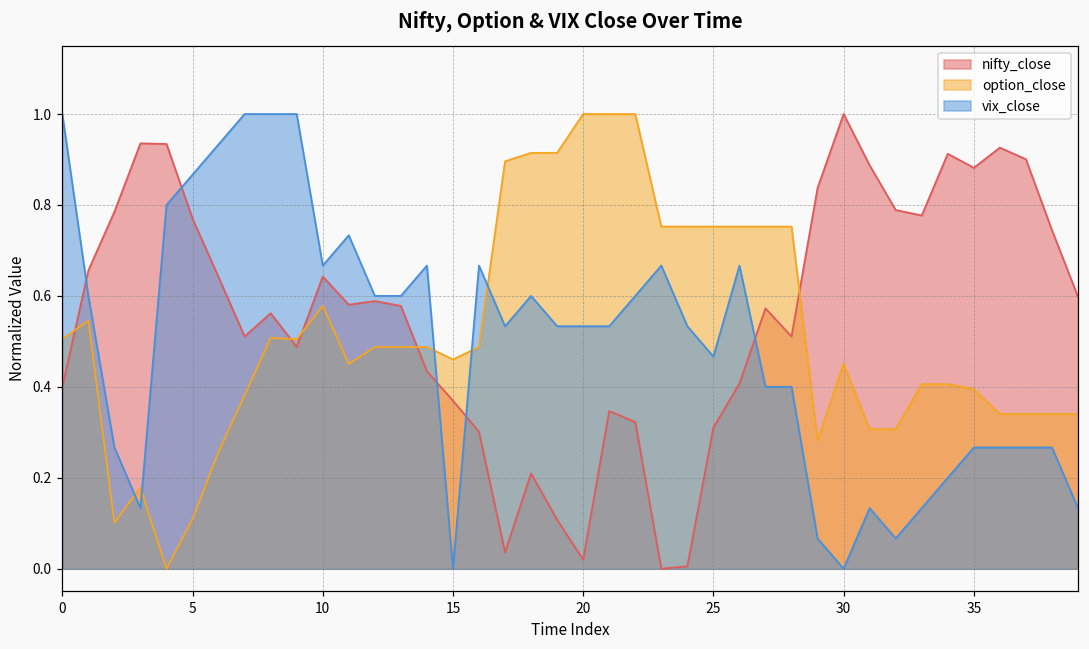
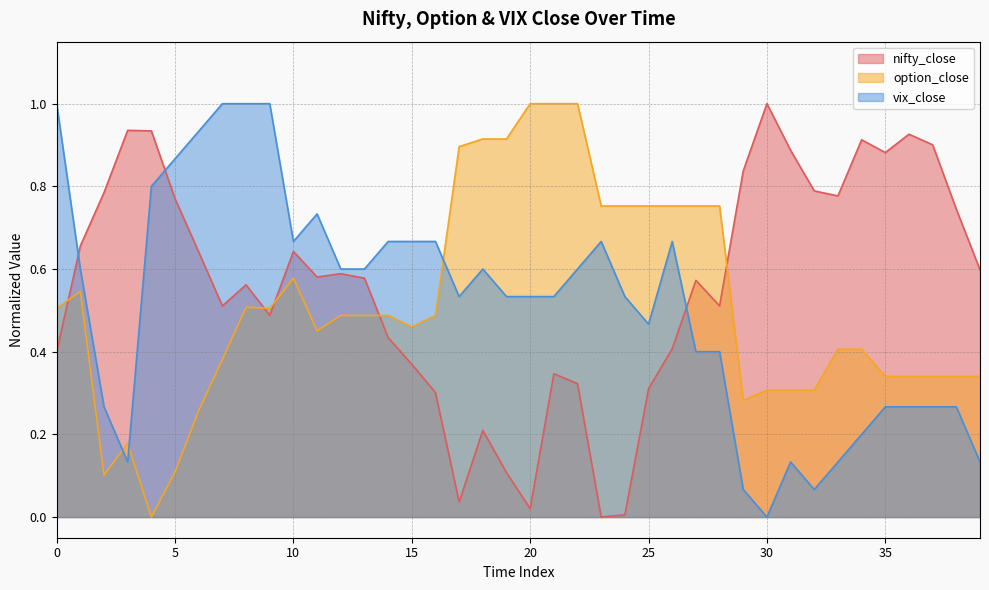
vix_close, 15: 0.00 -> 0.67
option_close, 30: 0.45 -> 0.31
option_close, 35: 0.39 -> 0.34
